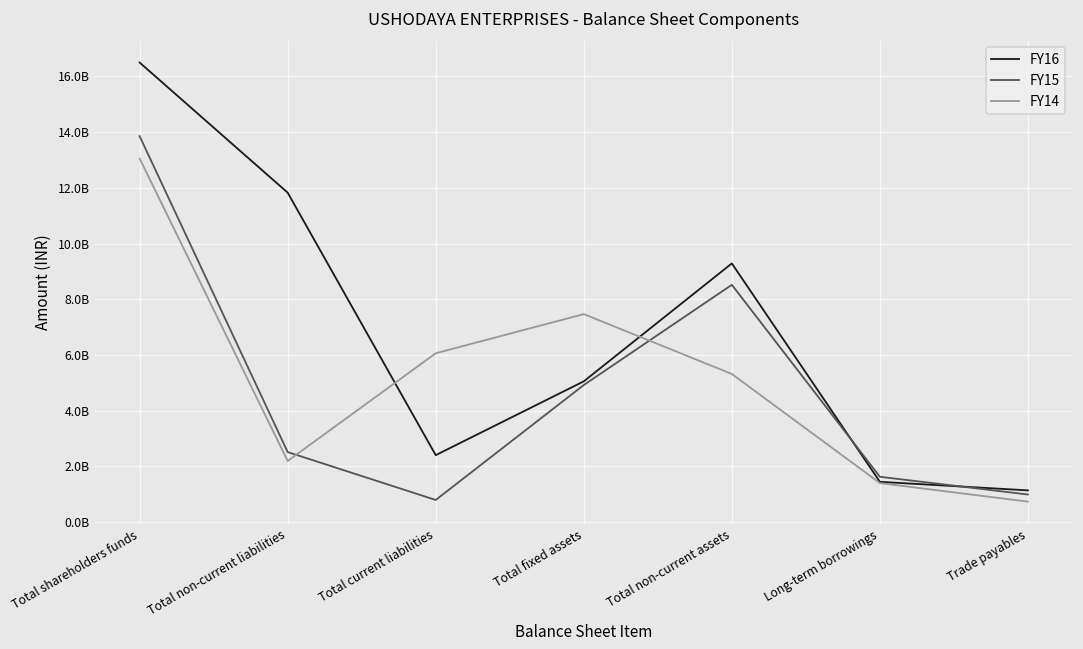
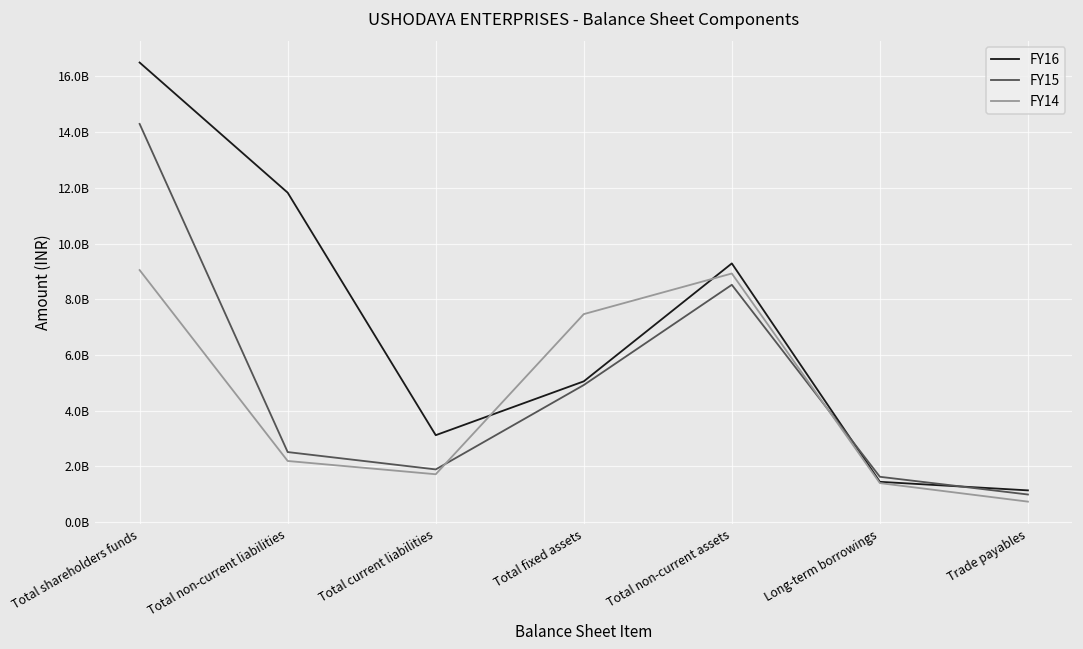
FY15, Total shareholders funds: 13900000000 -> 14300000000
FY14, Total shareholders funds: 13100000000 -> 9000000000
FY16, Total current liabilities: 2400000000 -> 3100000000
FY15, Total current liabilities: 800000000 -> 1900000000
FY14, Total current liabilities: 6100000000 -> 1700000000
FY14, Total non-current assets: 5300000000 -> 8900000000
